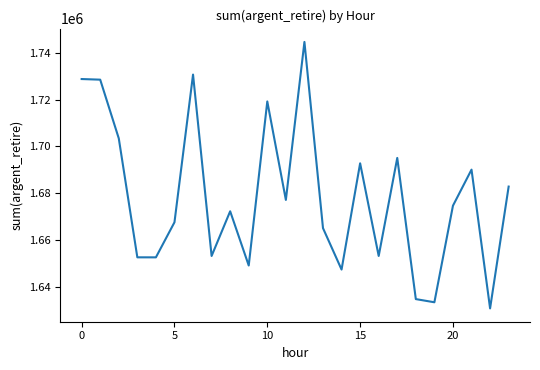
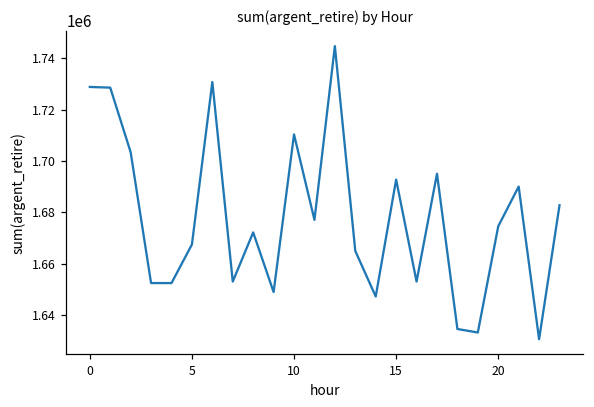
10: 1719000 -> 1710000
